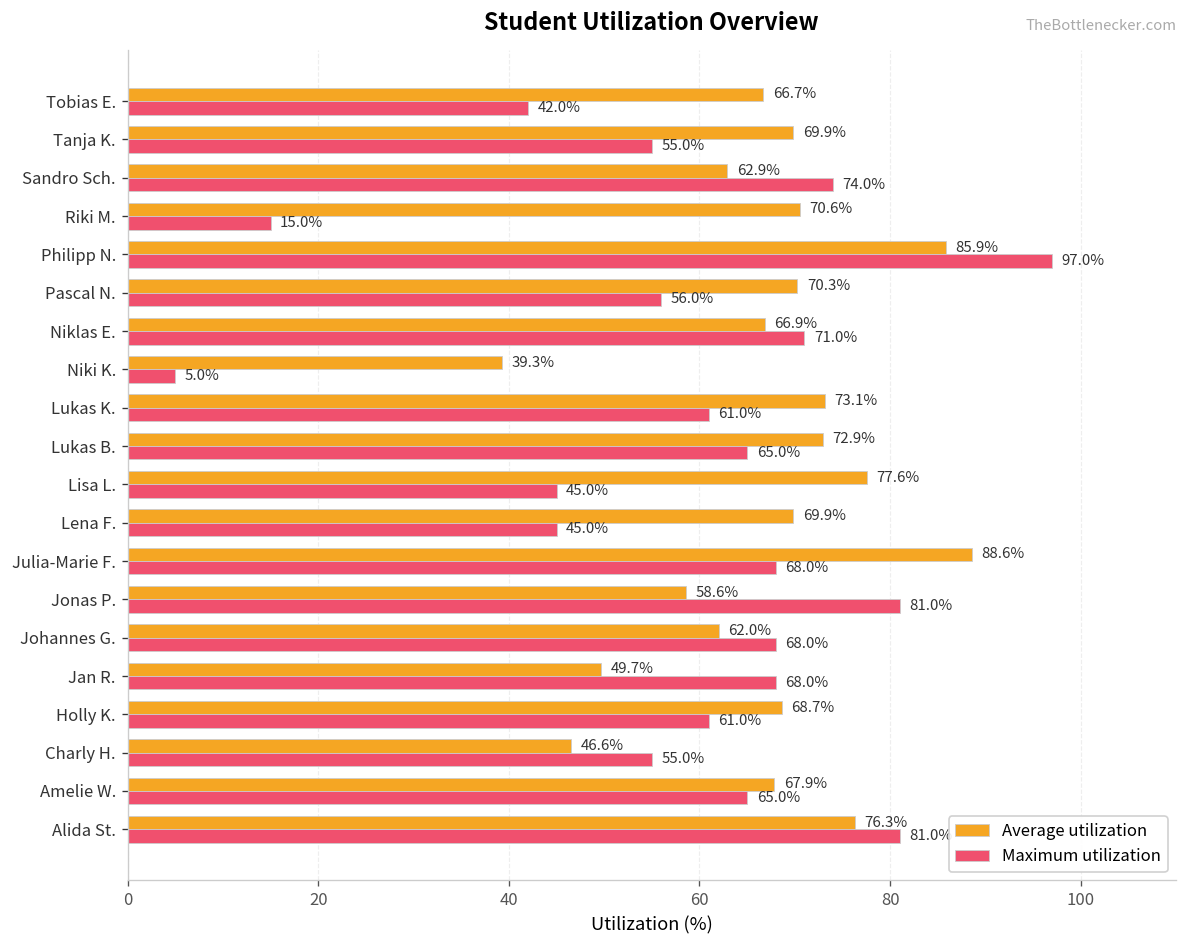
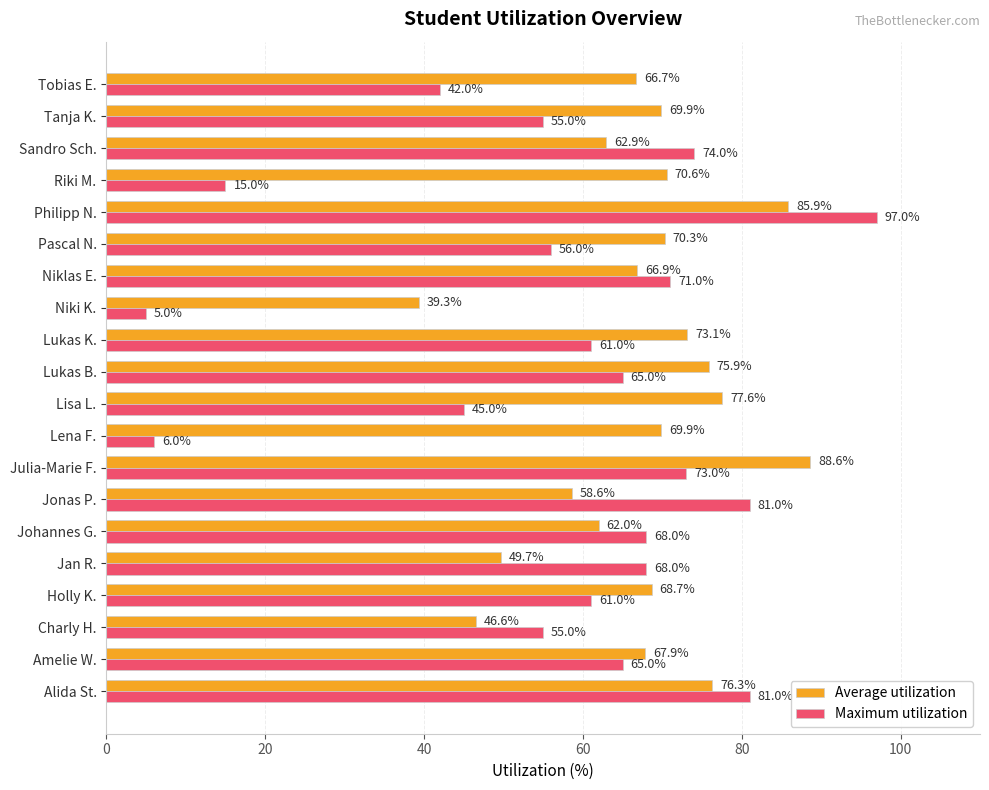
Average utilization, Lukas B.: 72.9% -> 75.9%
Maximum utilization, Lena F.: 45.0% -> 6.0%
Maximum utilization, Julia-Marie F.: 68.0% -> 73.0%
